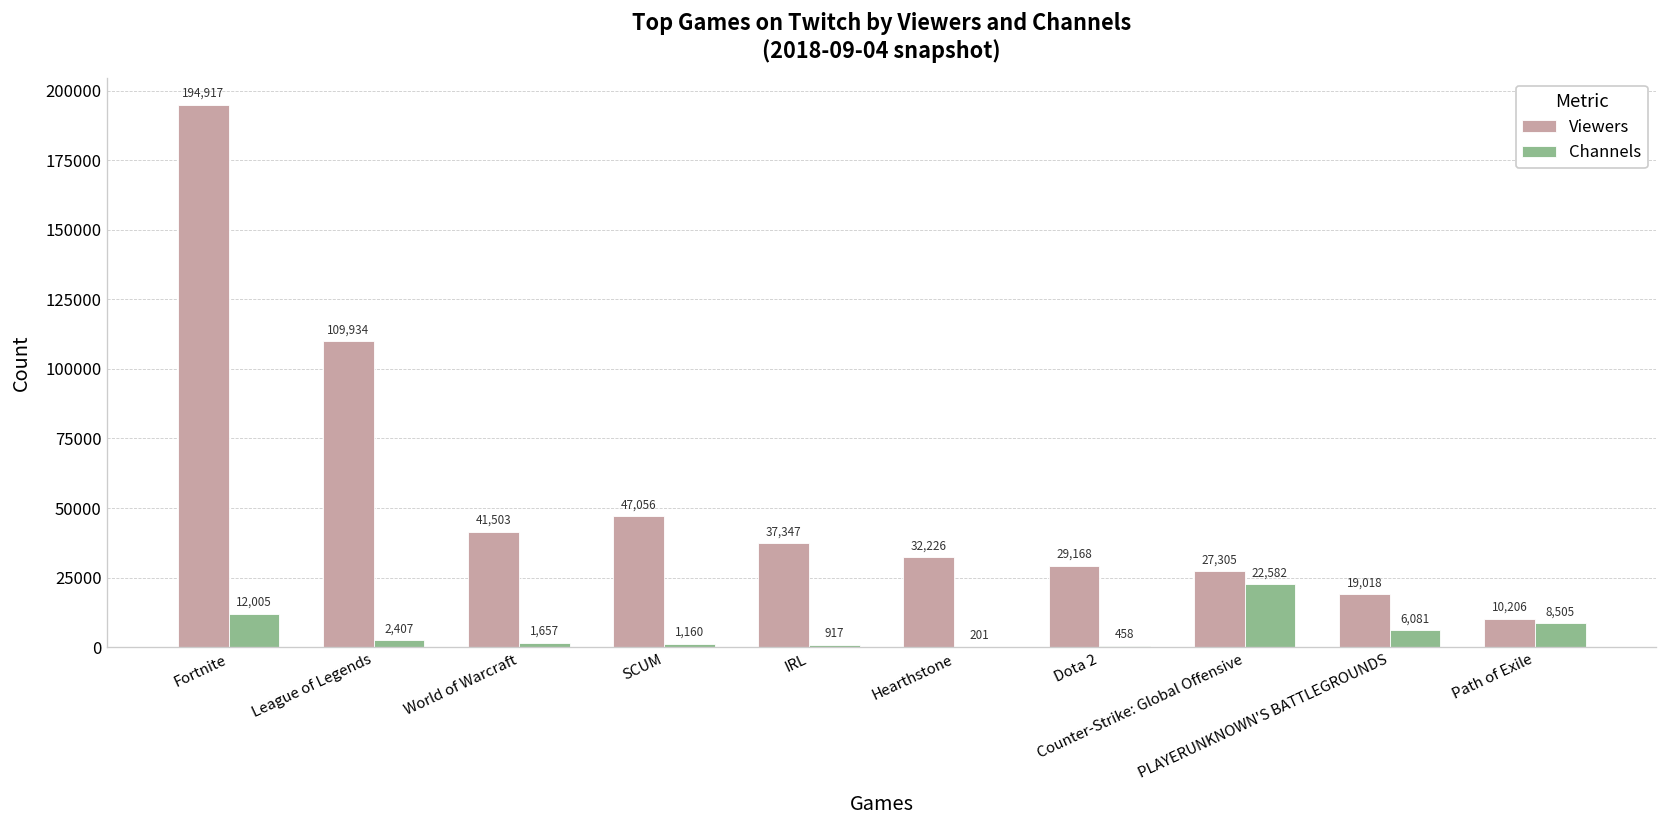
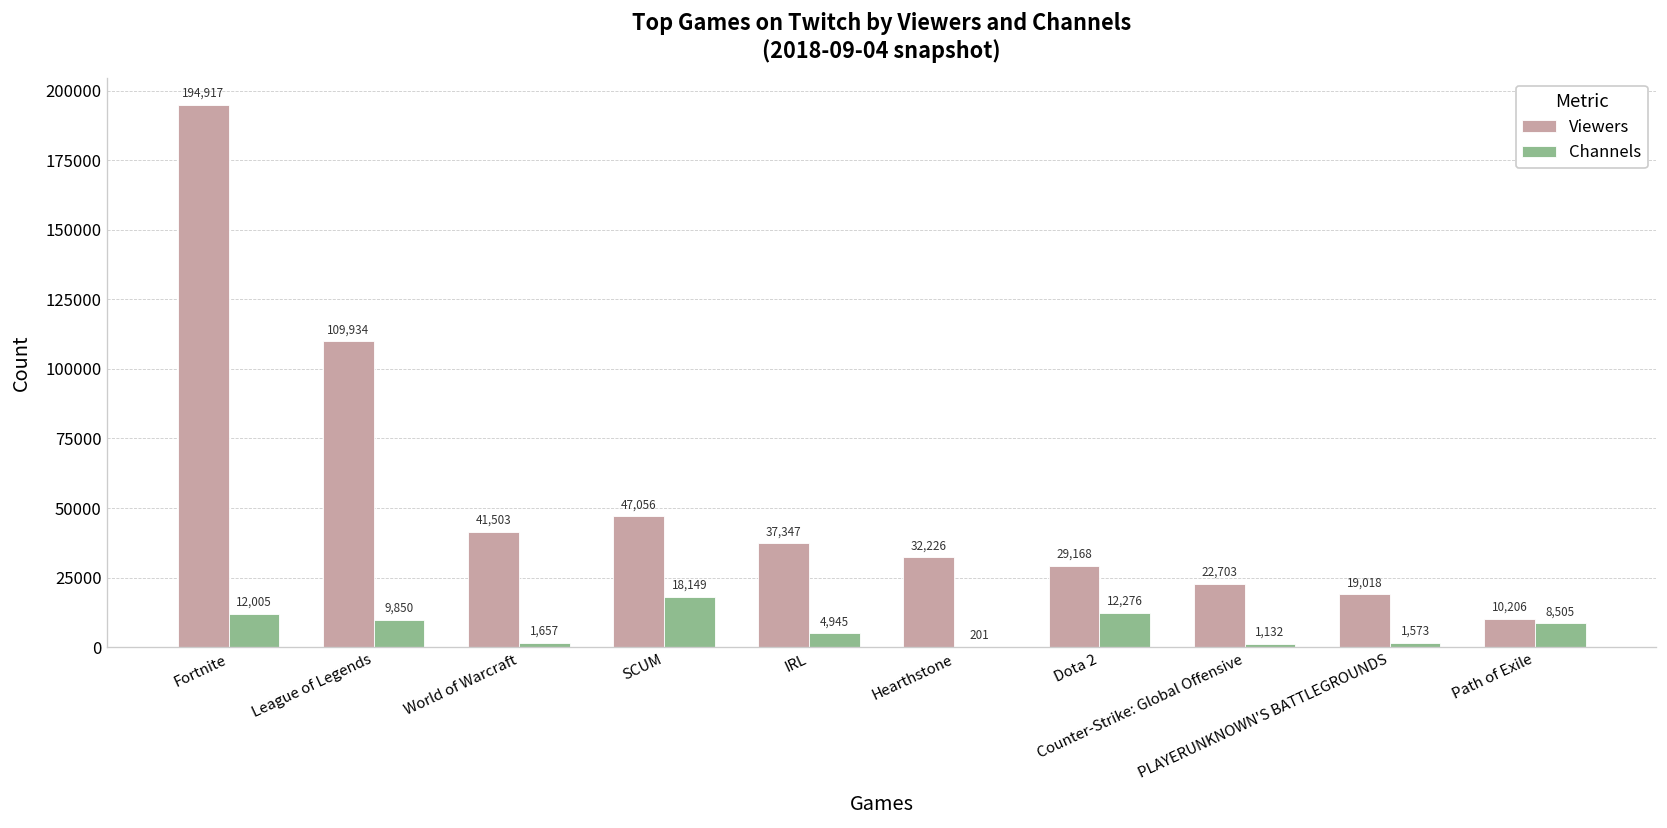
Channels, League of Legends: 2,407 -> 9,850
Channels, SCUM: 1,160 -> 18,149
Channels, IRL: 917 -> 4,945
Channels, Dota 2: 458 -> 12,276
Viewers, Counter-Strike: Global Offensive: 27,305 -> 22,703
Channels, Counter-Strike: Global Offensive: 22,582 -> 1,132
Channels, PLAYERUNKNOWN'S BATTLEGROUNDS: 6,081 -> 1,573
